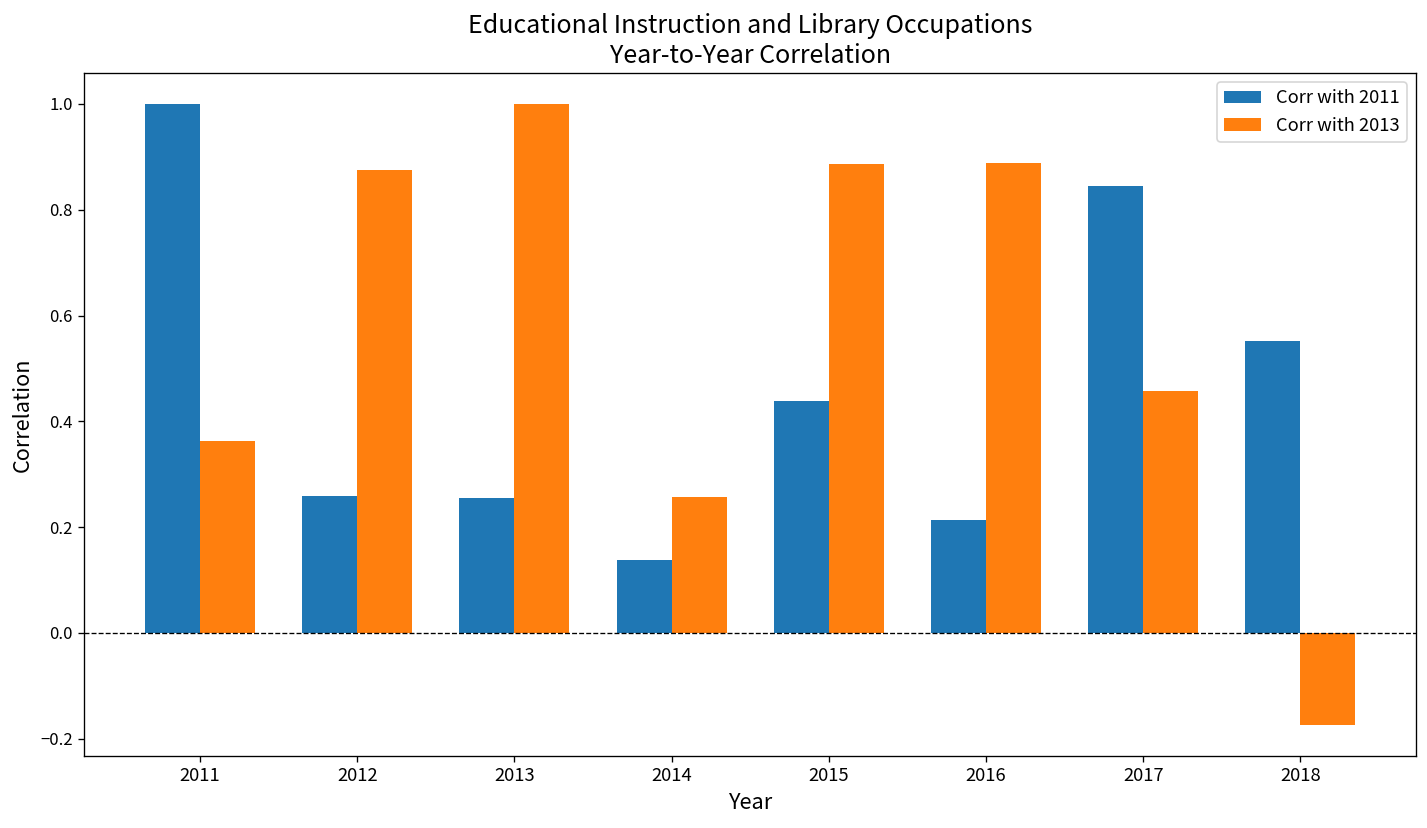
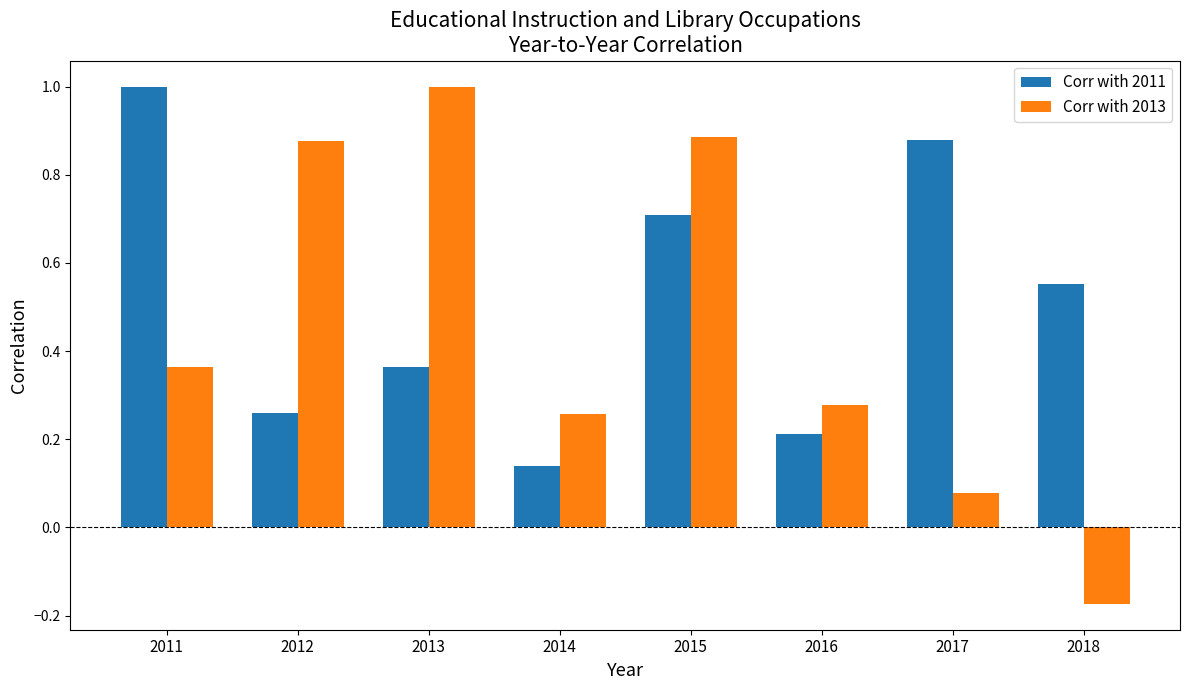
Corr with 2011, 2013: 0.25 -> 0.36
Corr with 2011, 2015: 0.44 -> 0.71
Corr with 2013, 2016: 0.89 -> 0.28
Corr with 2011, 2017: 0.85 -> 0.88
Corr with 2013, 2017: 0.46 -> 0.08
